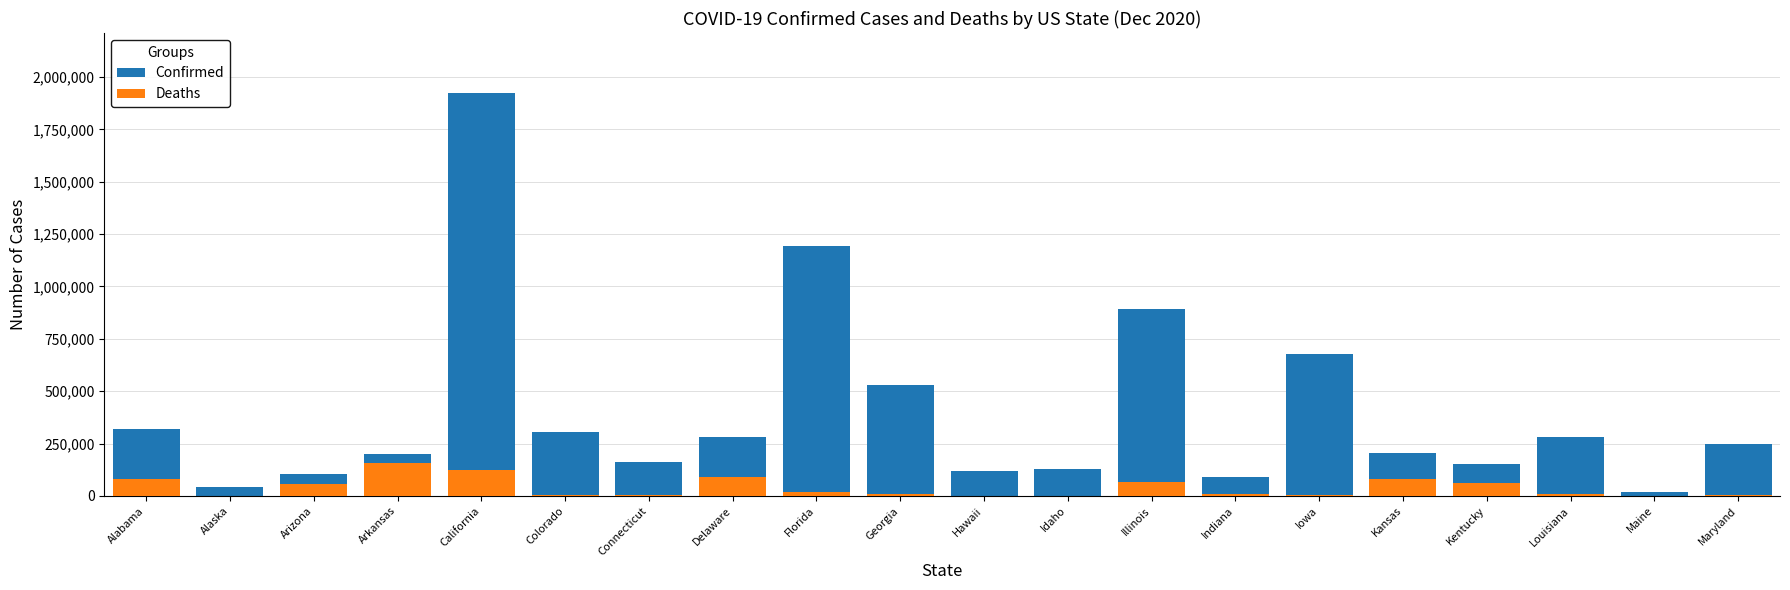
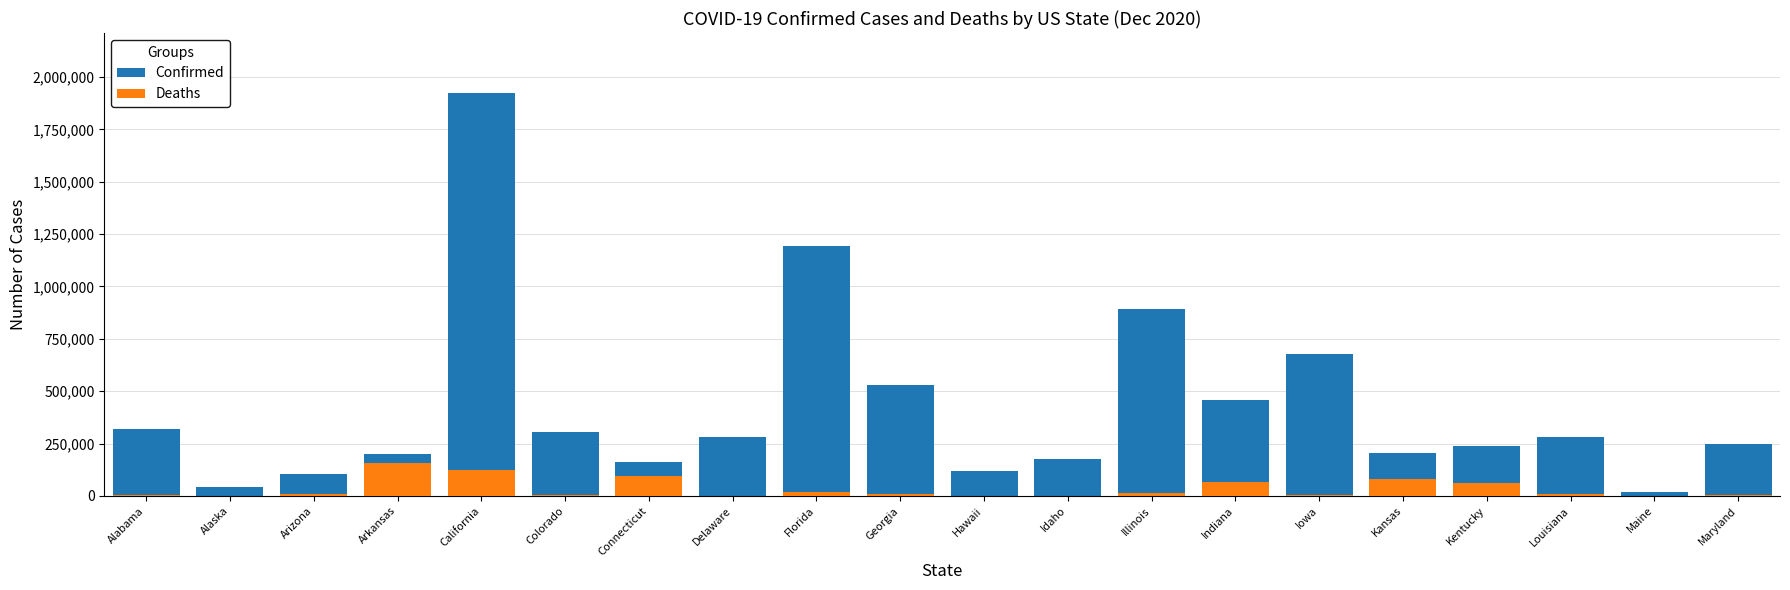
Deaths, Alabama: 80,000 -> 0
Deaths, Arizona: 60,000 -> 10,000
Deaths, Connecticut: 10,000 -> 90,000
Deaths, Delaware: 90,000 -> 0
Confirmed, Idaho: 130,000 -> 180,000
Deaths, Illinois: 60,000 -> 20,000
Confirmed, Indiana: 90,000 -> 460,000
Deaths, Indiana: 10,000 -> 70,000
Confirmed, Kentucky: 150,000 -> 240,000
